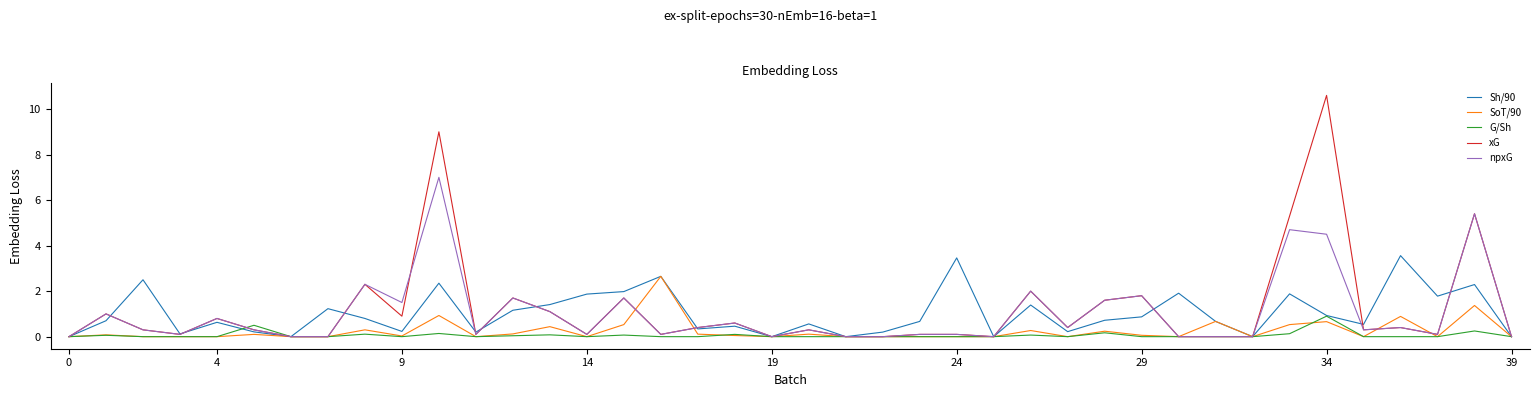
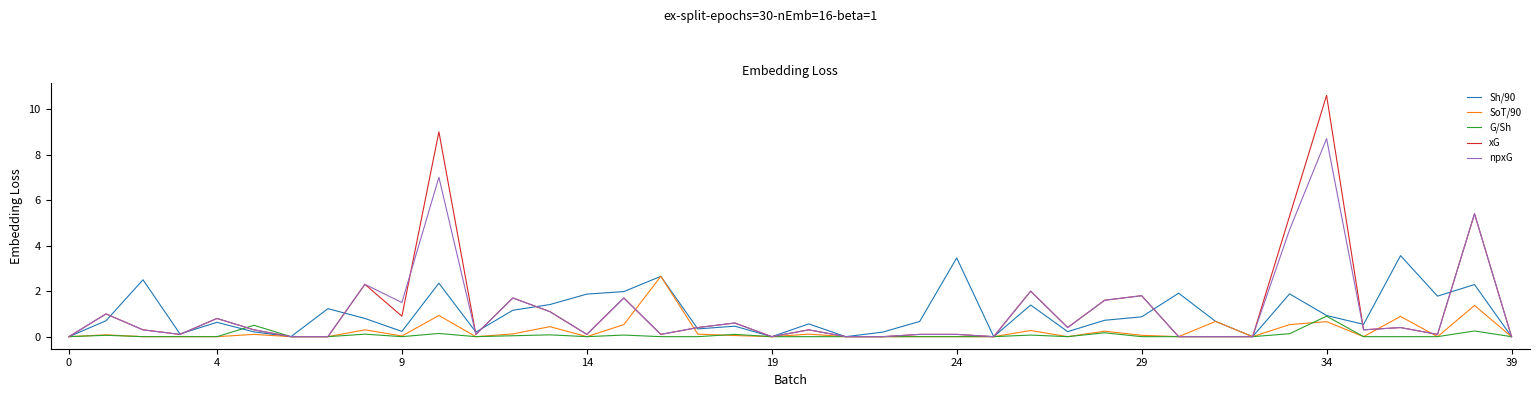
npxG, 34: 4.5 -> 8.7
